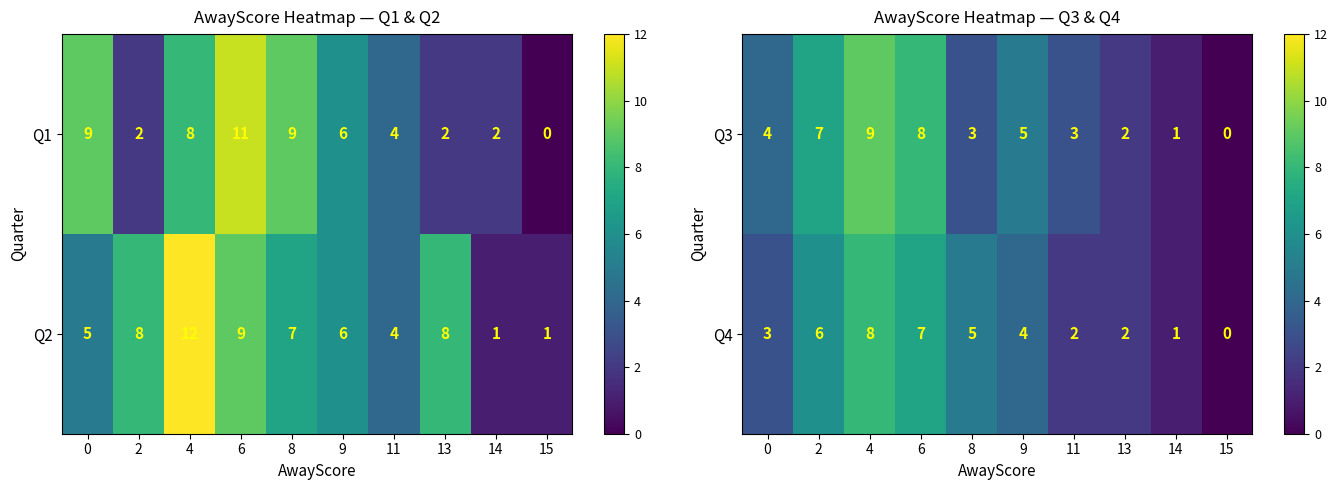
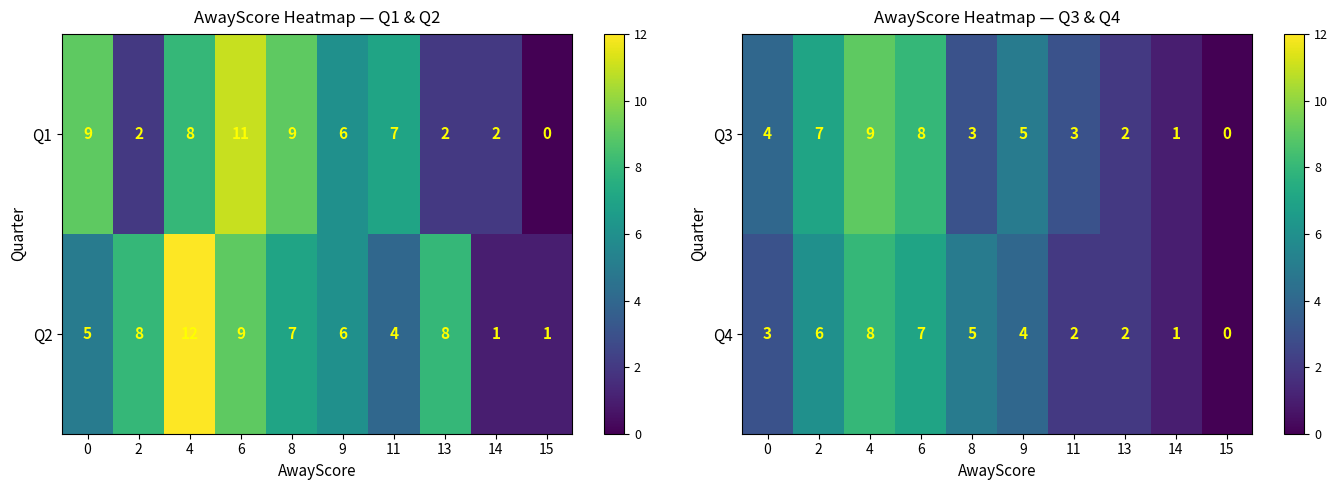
AwayScore Heatmap — Q1 & Q2, Q1, 11: 4 -> 7
